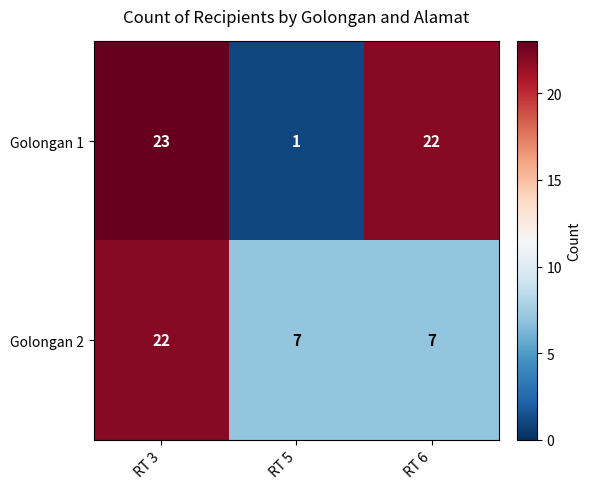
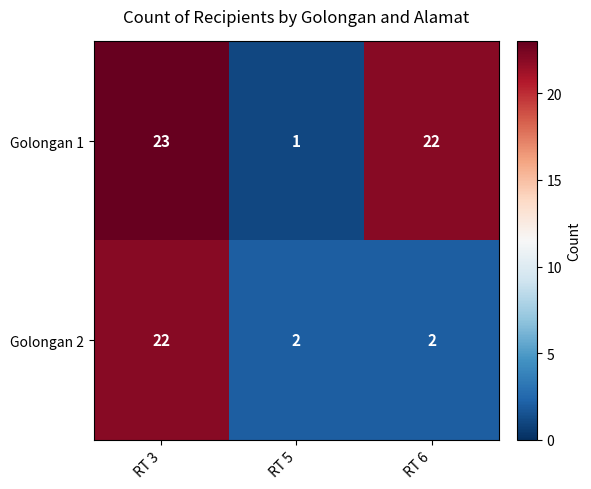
Golongan 2, RT 5: 7 -> 2
Golongan 2, RT 6: 7 -> 2
